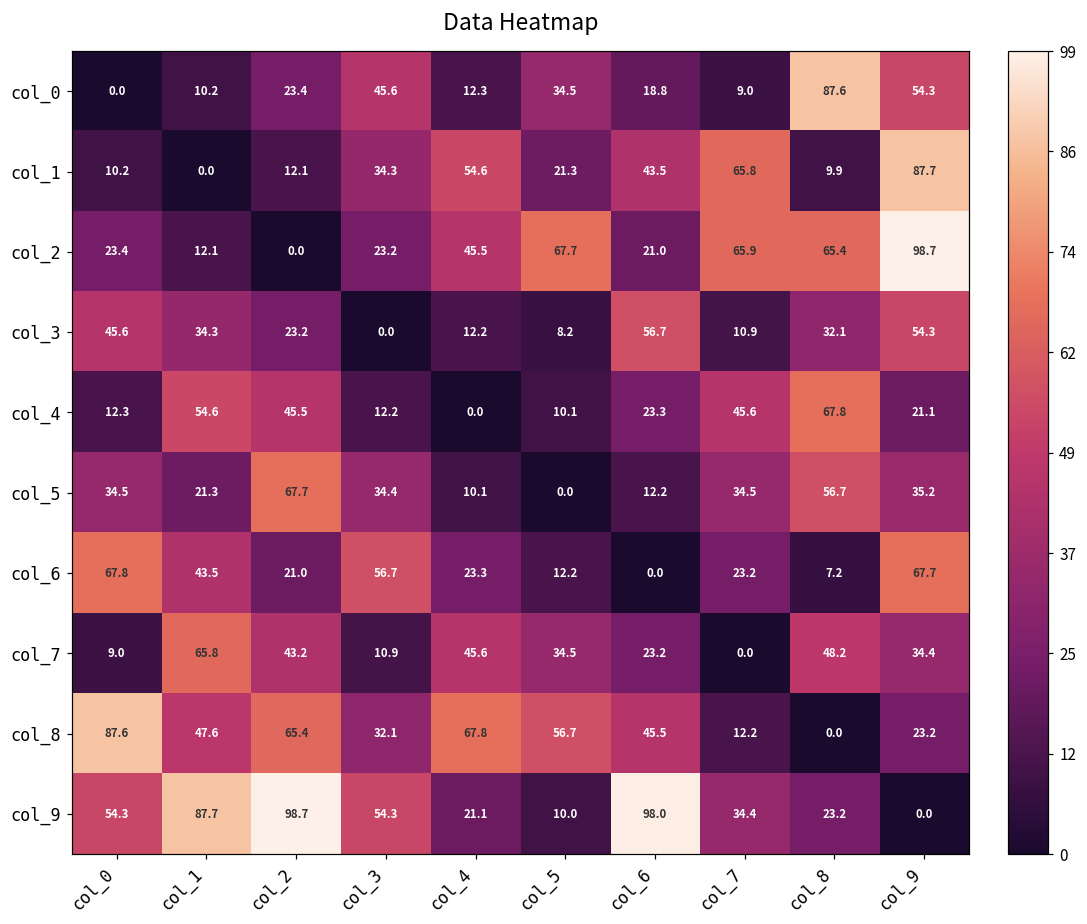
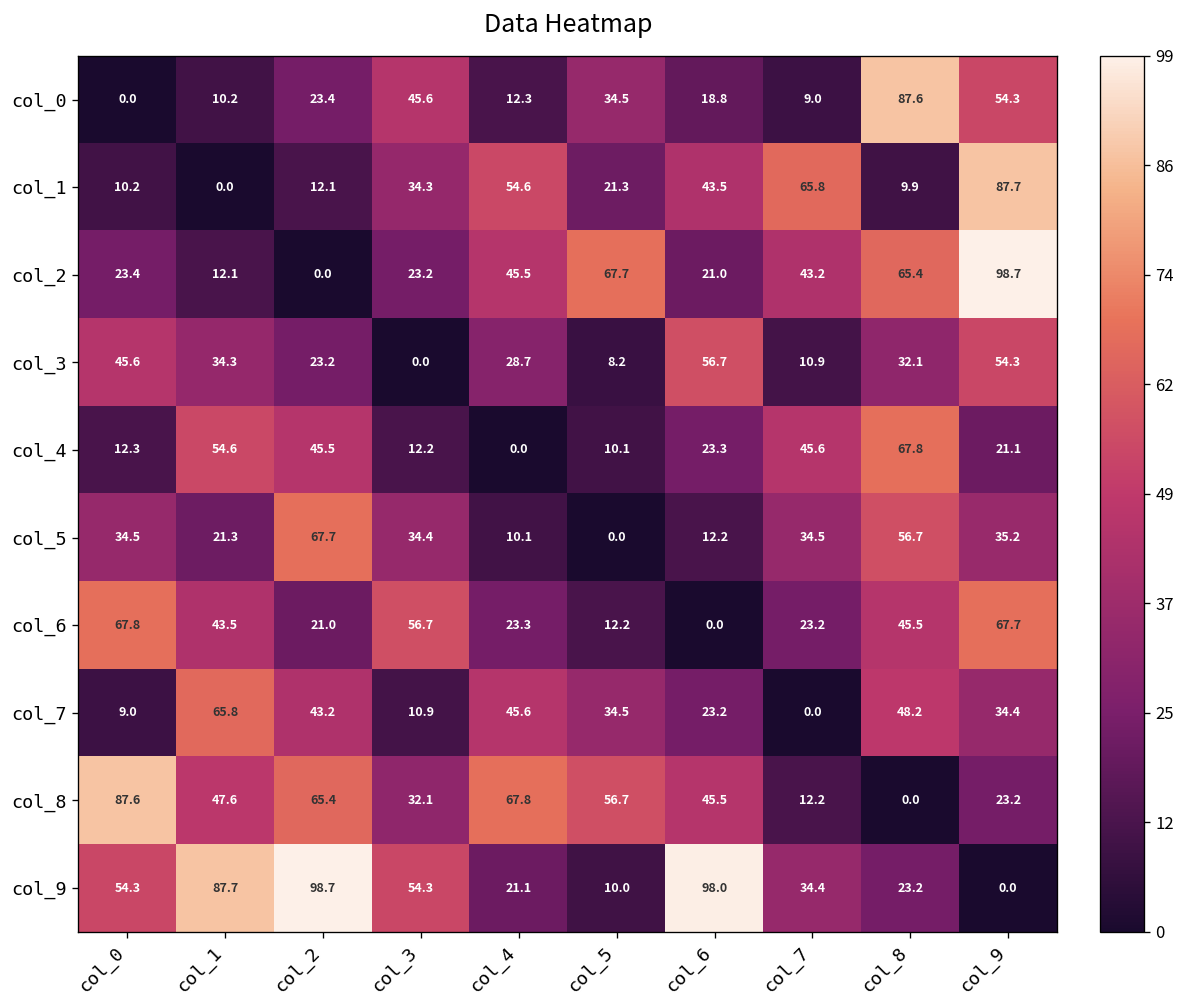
col_2, col_7: 65.9 -> 43.2
col_3, col_4: 12.2 -> 28.7
col_6, col_8: 7.2 -> 45.5
